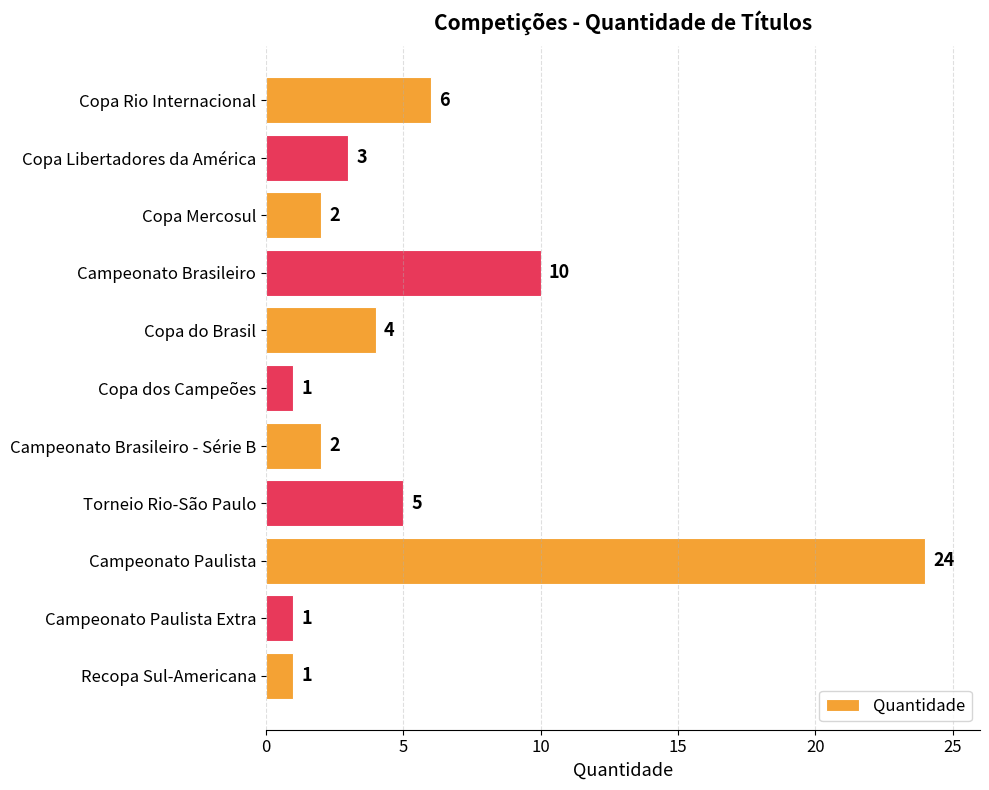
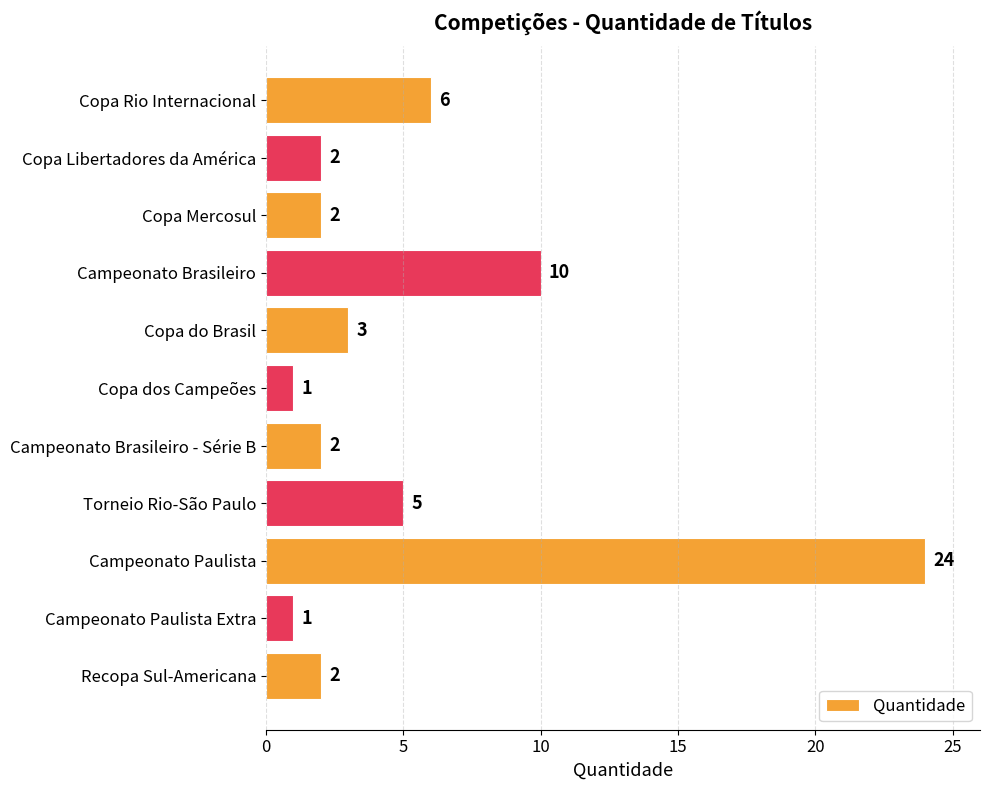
Copa Libertadores da América: 3 -> 2
Copa do Brasil: 4 -> 3
Recopa Sul-Americana: 1 -> 2
